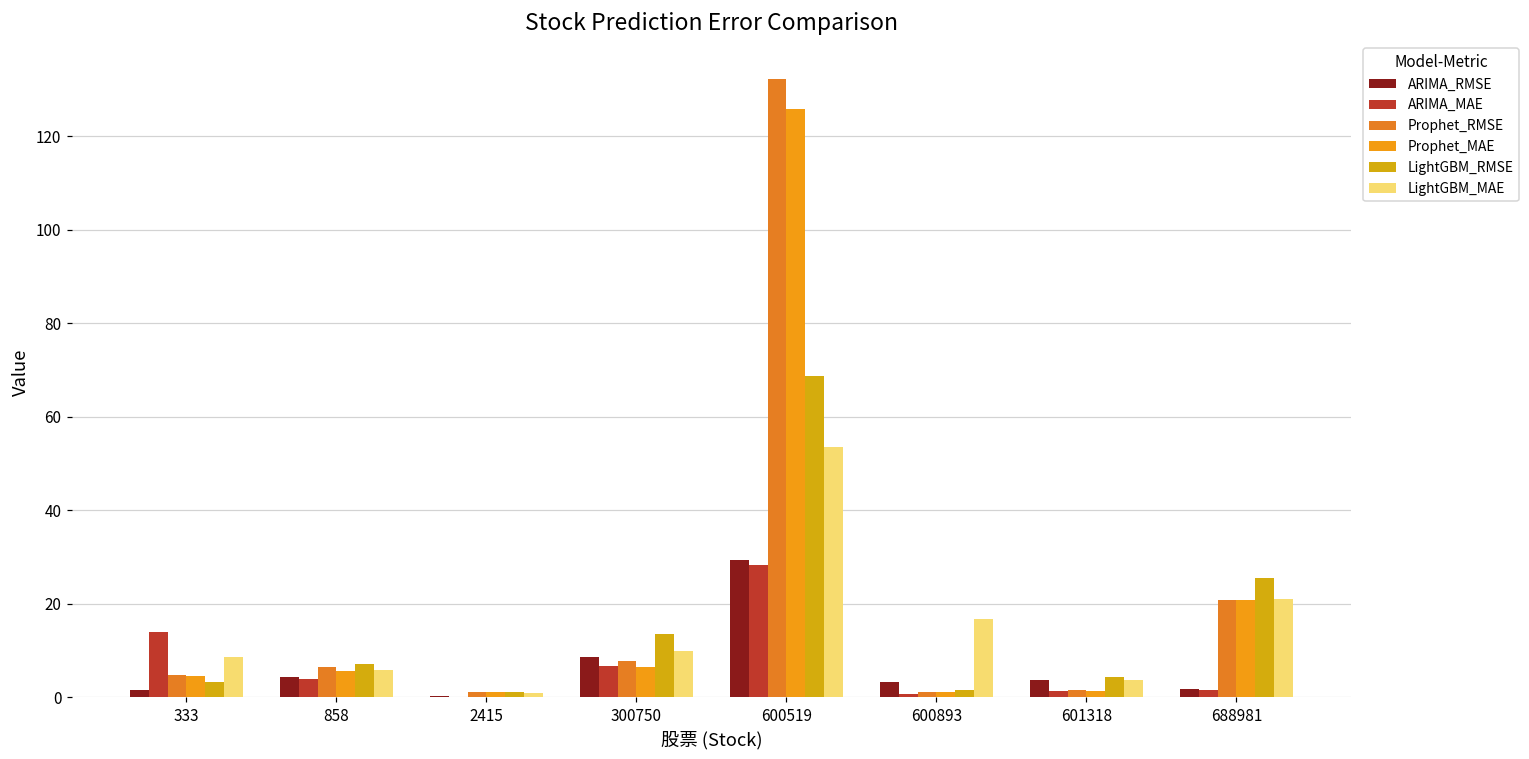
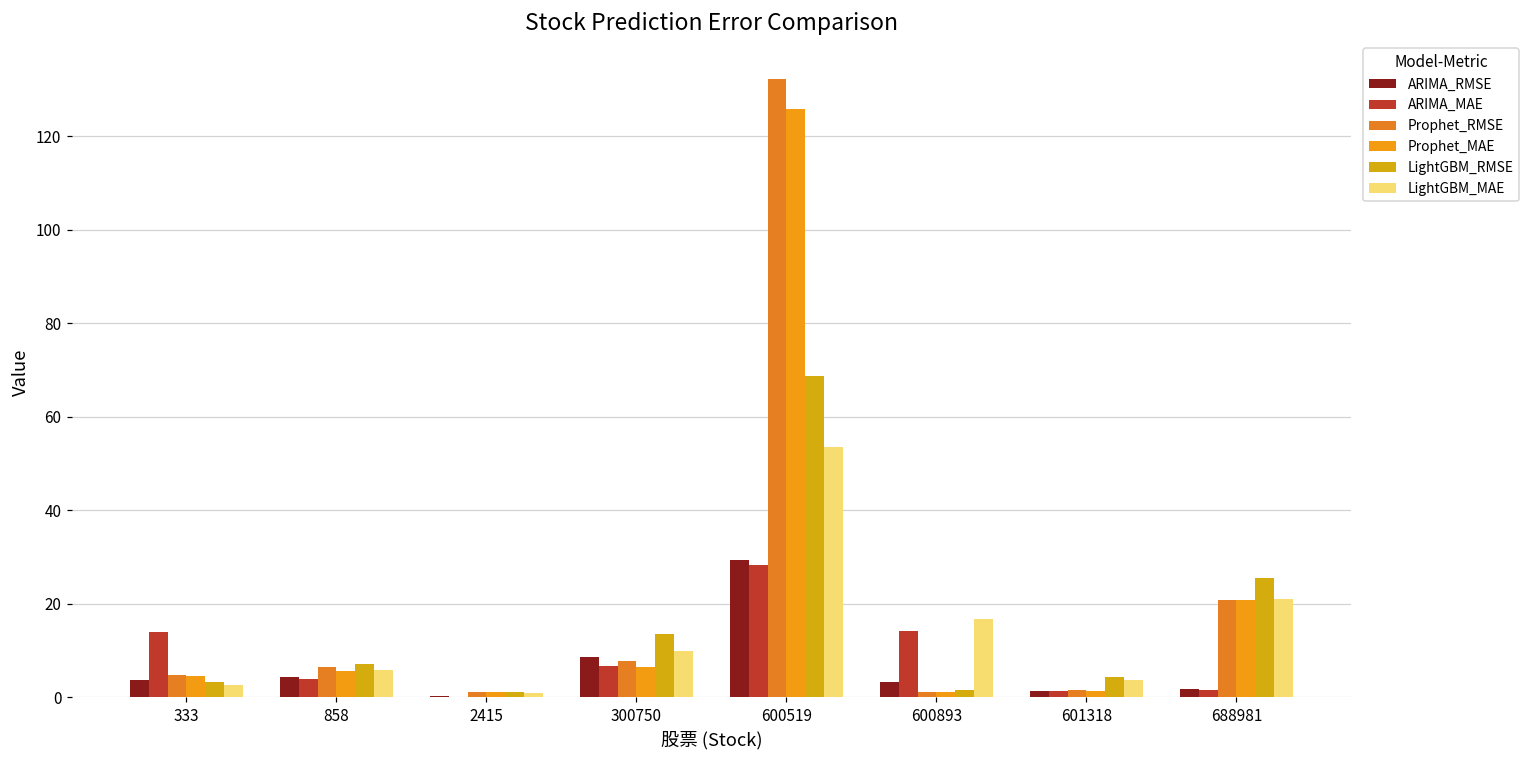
ARIMA_RMSE, 333: 1 -> 4
LightGBM_MAE, 333: 9 -> 3
ARIMA_MAE, 600893: 1 -> 14
ARIMA_RMSE, 601318: 4 -> 1
